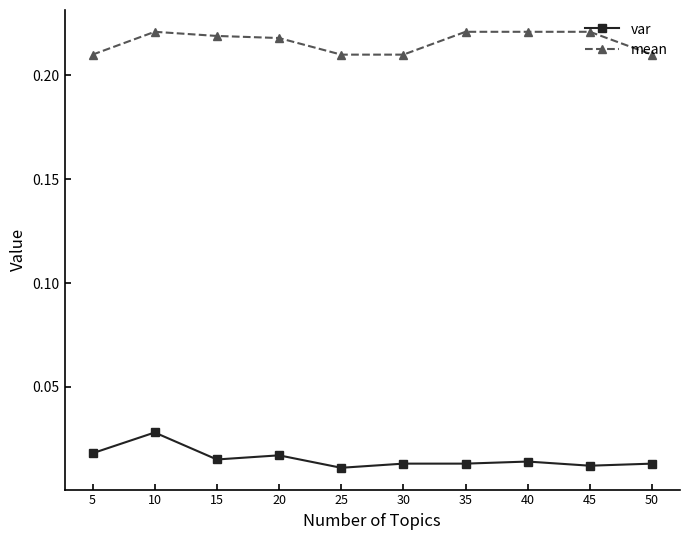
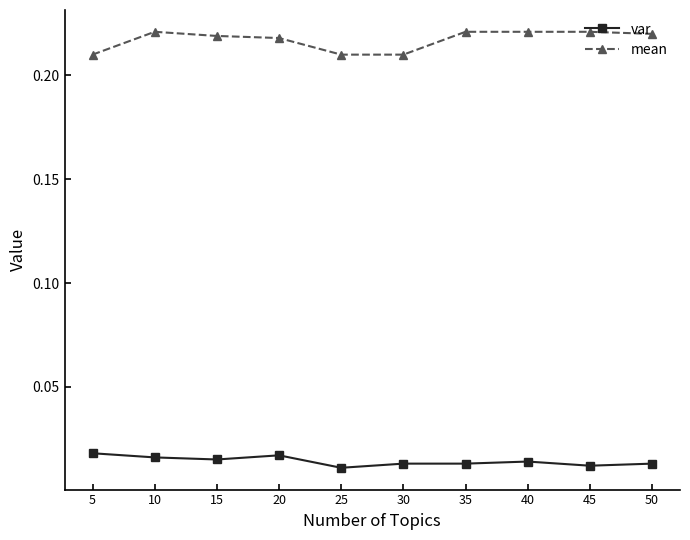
var, 10: 0.028 -> 0.016
mean, 50: 0.21 -> 0.22
